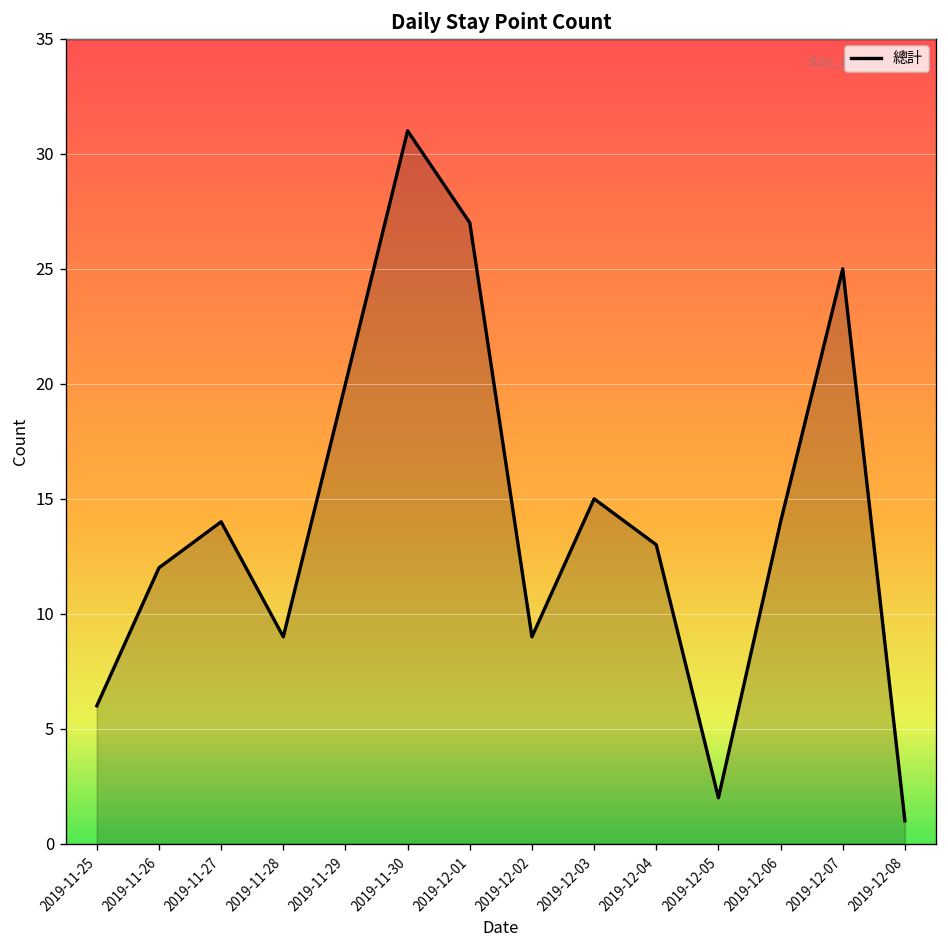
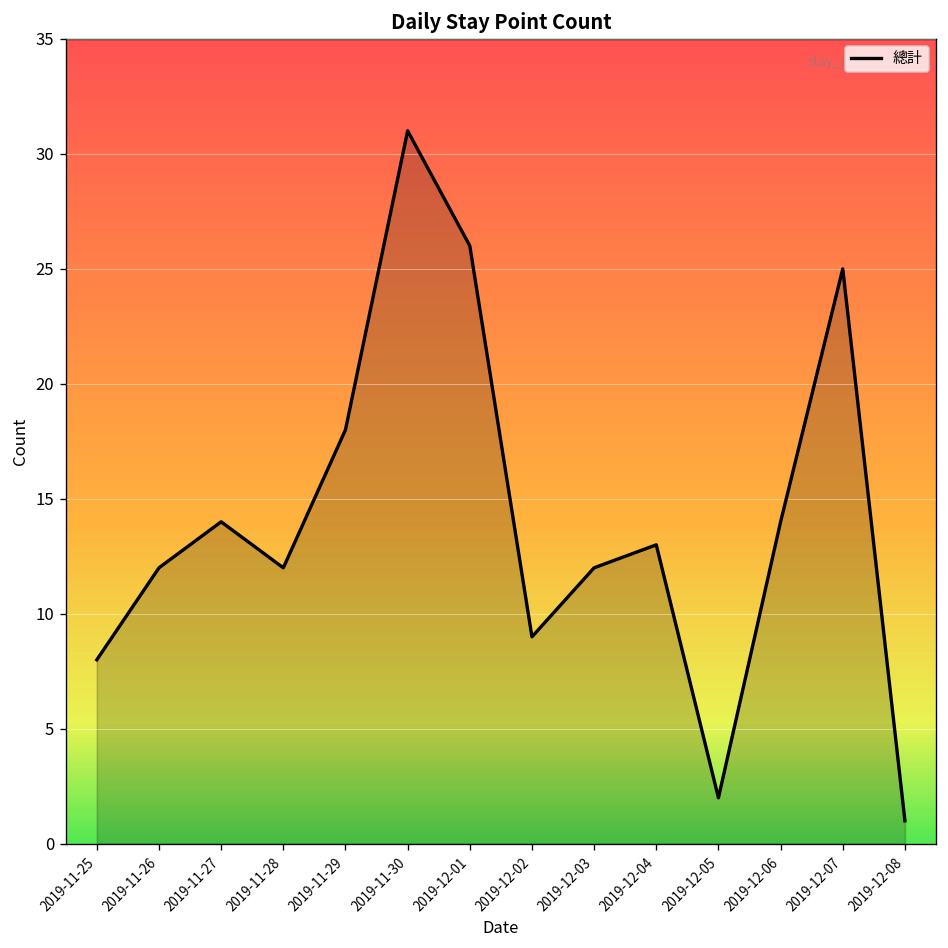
2019-11-25: 6 -> 8
2019-11-28: 9 -> 12
2019-11-29: 20 -> 18
2019-12-01: 27 -> 26
2019-12-03: 15 -> 12
